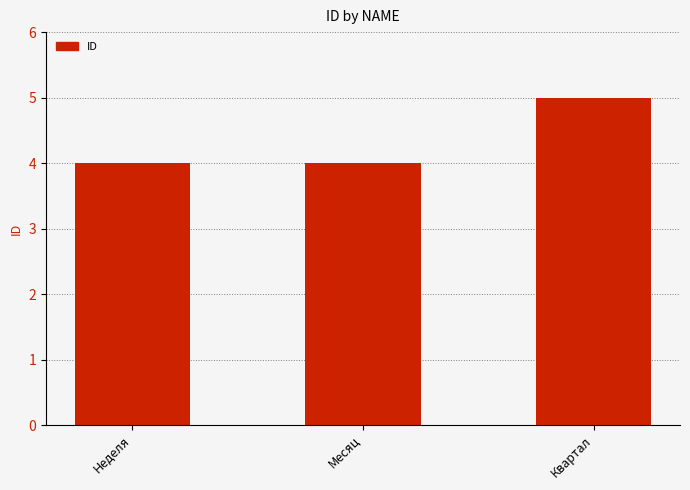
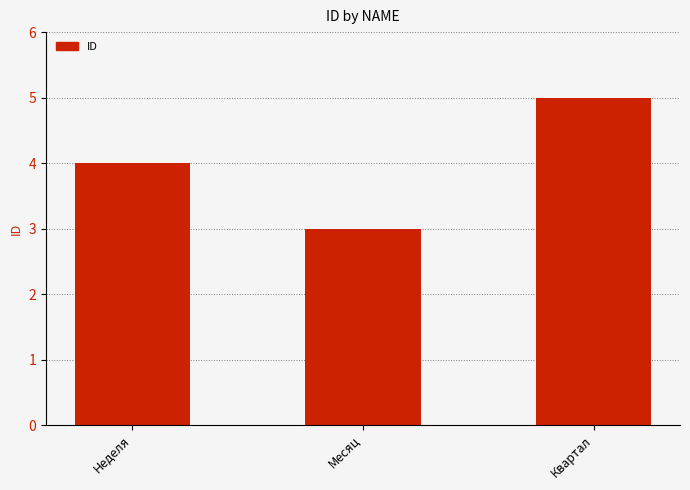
Месяц: 4 -> 3
